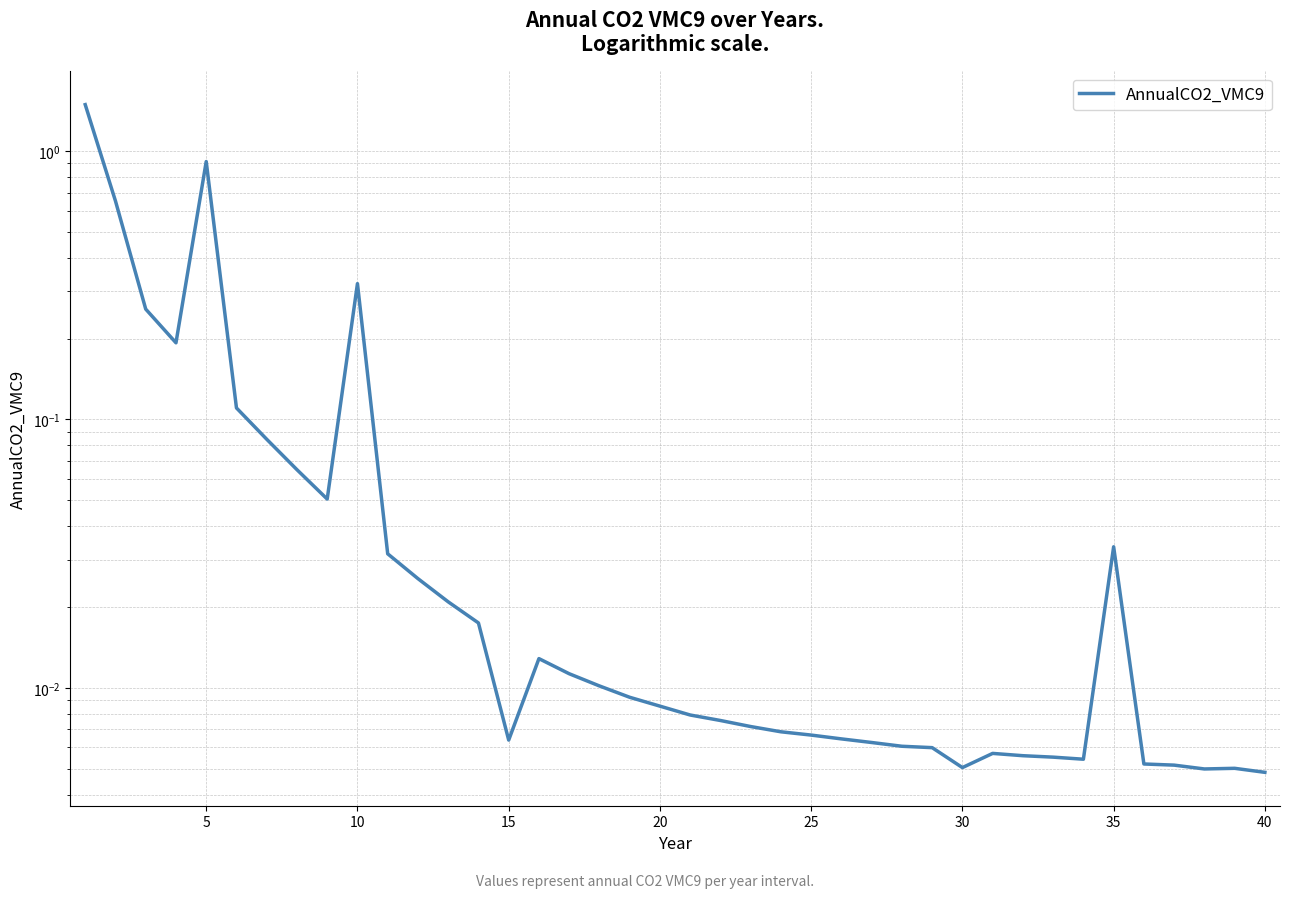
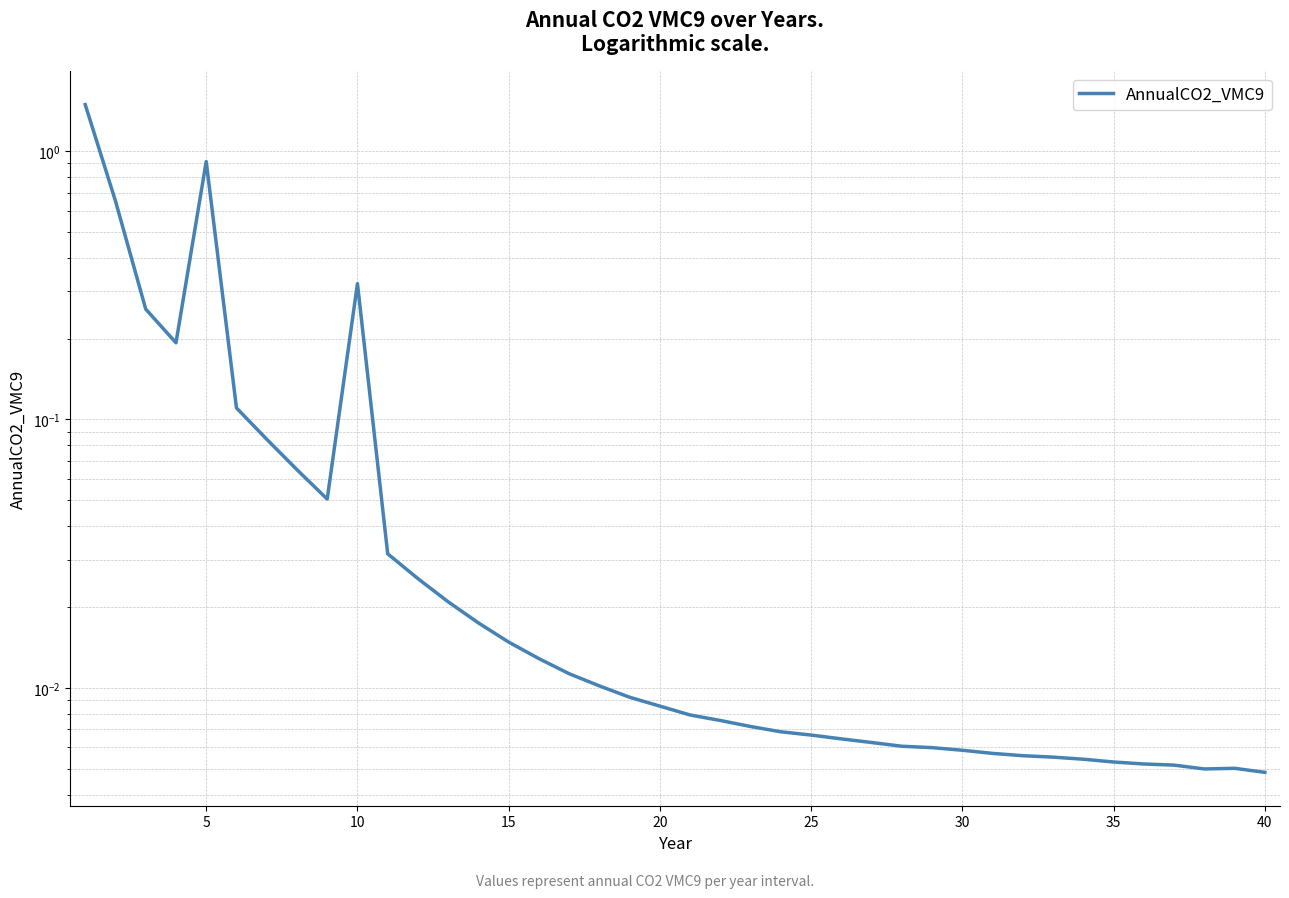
15: 0.0064 -> 0.015
30: 0.0050 -> 0.0058
35: 0.034 -> 0.0053
